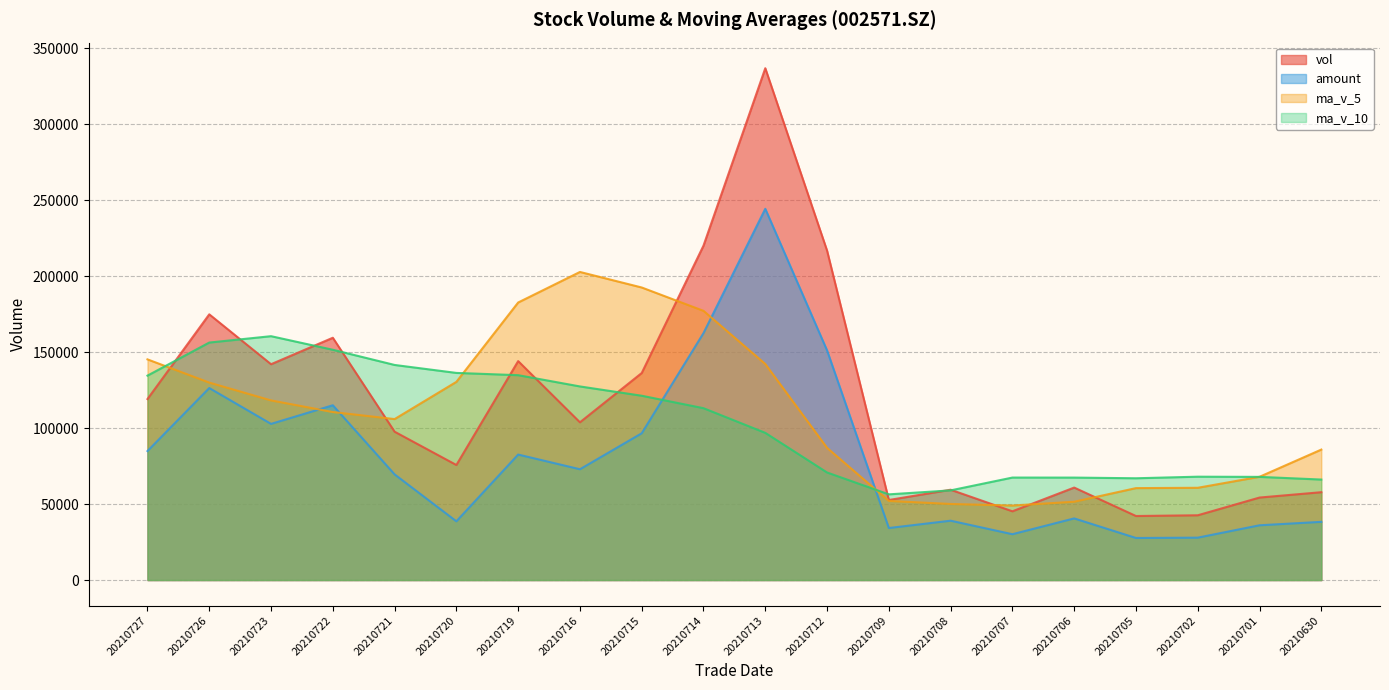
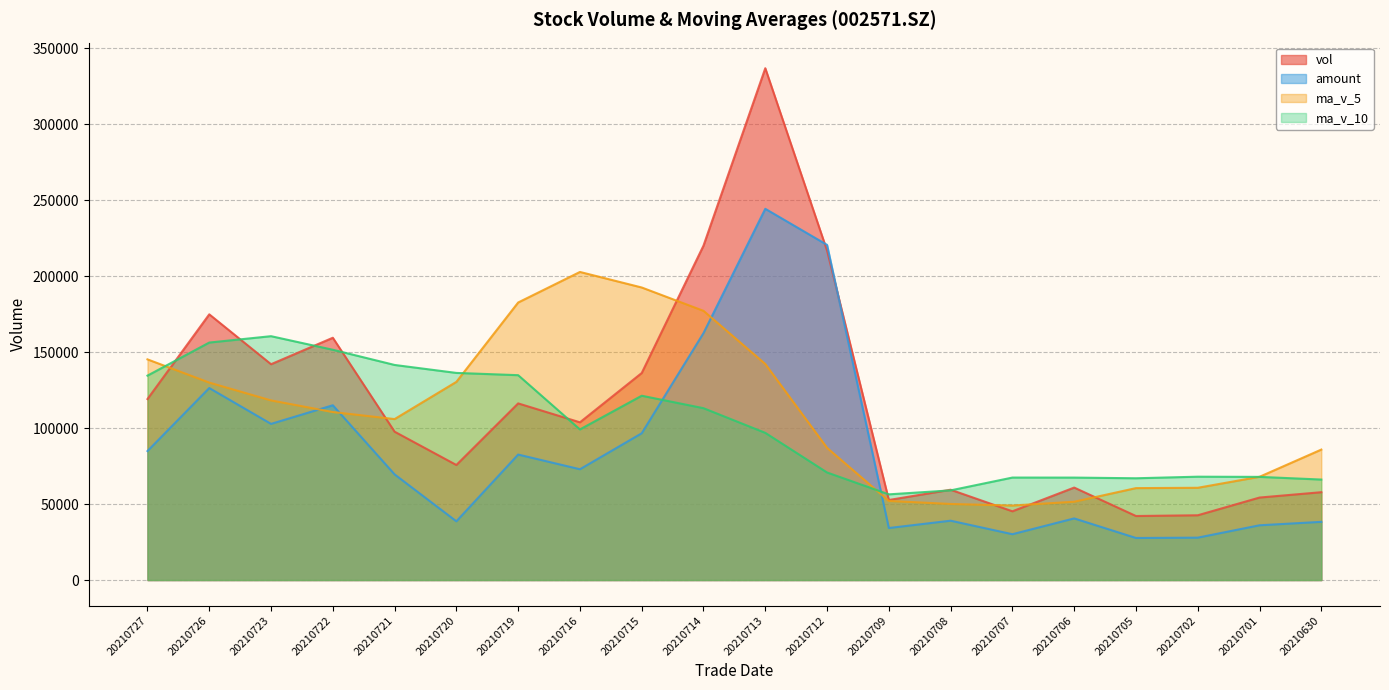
vol, 20210719: 144000 -> 116000
ma_v_10, 20210716: 127000 -> 99000
amount, 20210712: 151000 -> 221000
